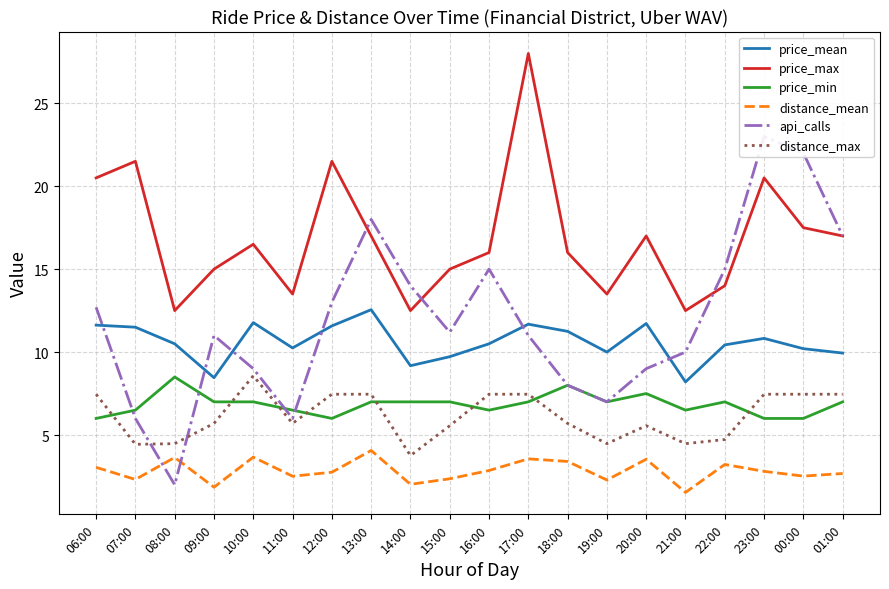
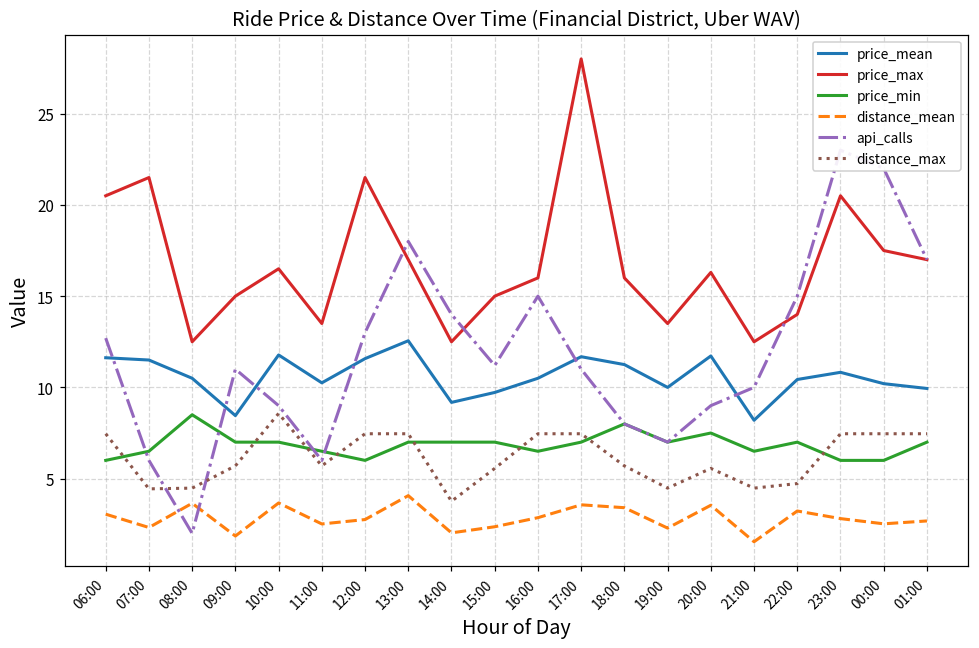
price_max, 20:00: 17.0 -> 16.3
